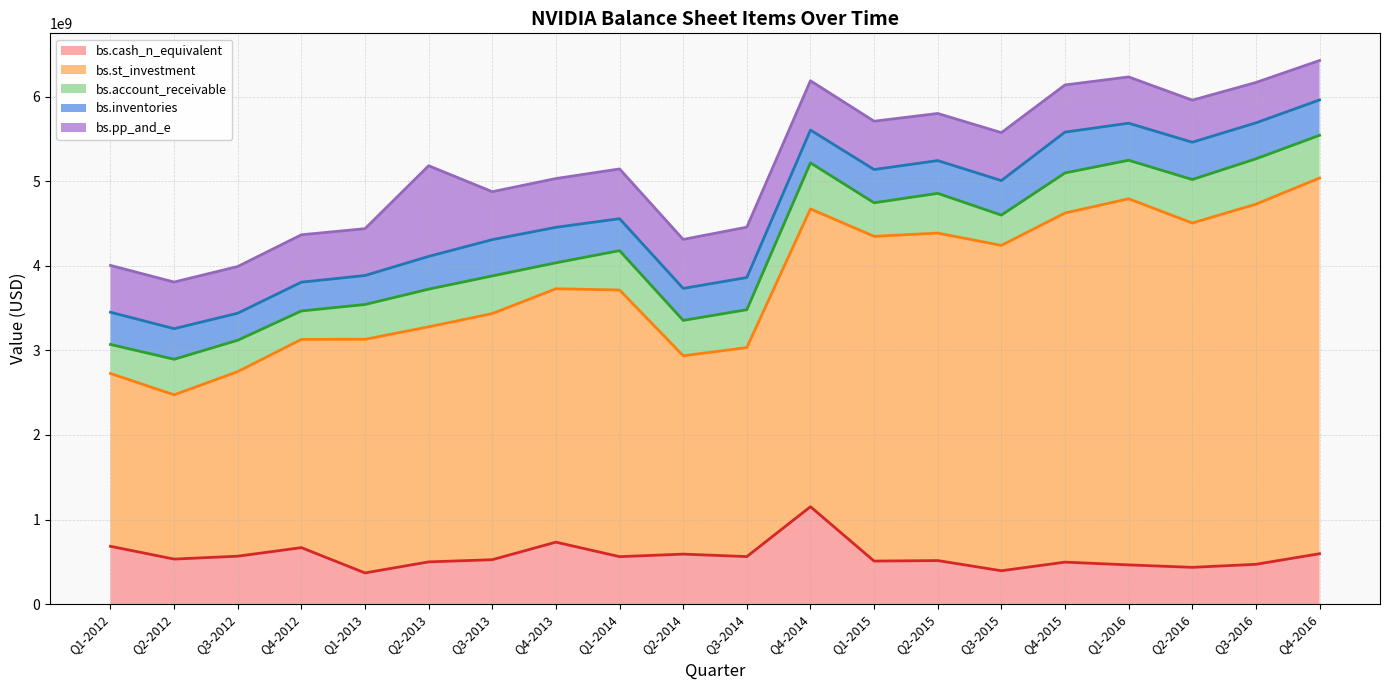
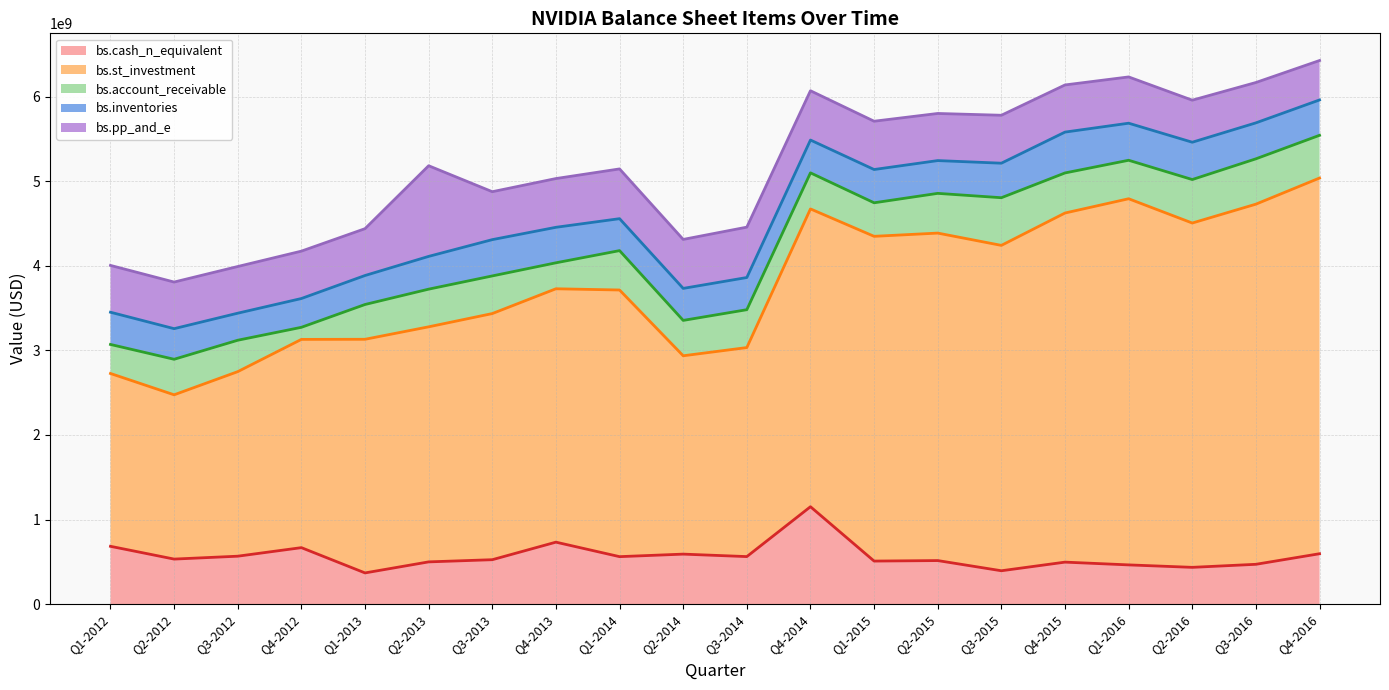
bs.account_receivable, Q4-2012: 300000000 -> 100000000
bs.account_receivable, Q4-2014: 500000000 -> 400000000
bs.account_receivable, Q3-2015: 400000000 -> 600000000
